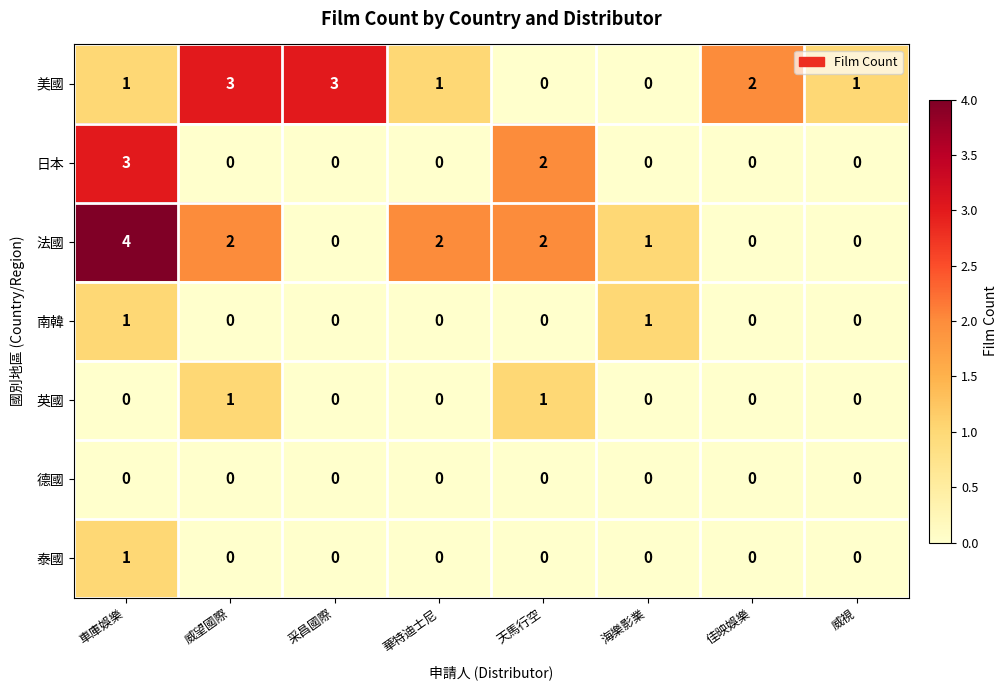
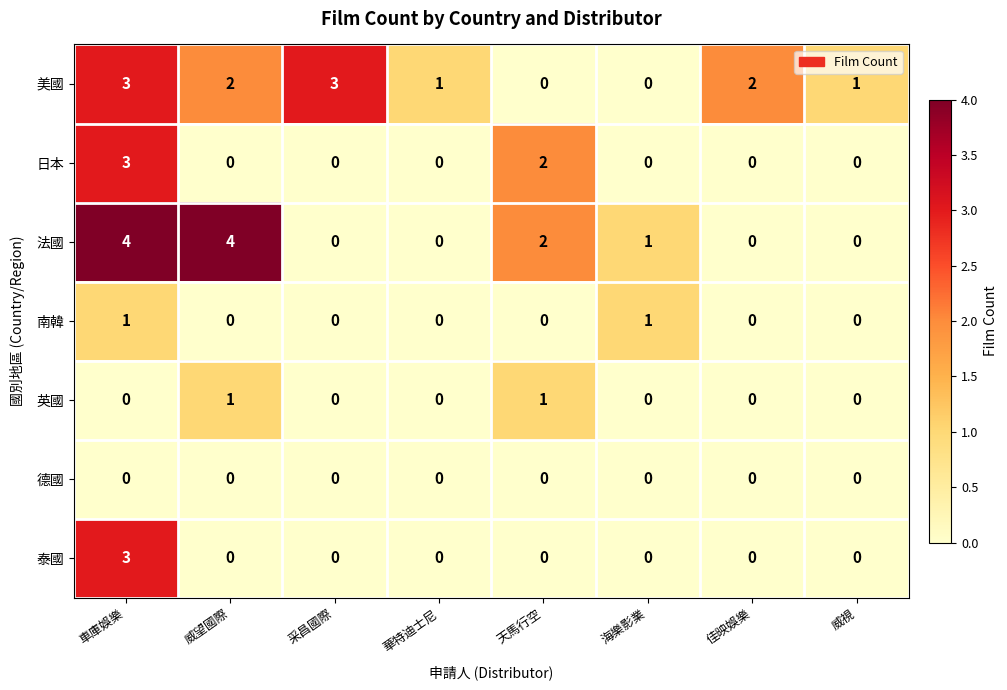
美國, 車庫娛樂: 1 -> 3
美國, 威望國際: 3 -> 2
法國, 威望國際: 2 -> 4
法國, 華特迪士尼: 2 -> 0
泰國, 車庫娛樂: 1 -> 3
